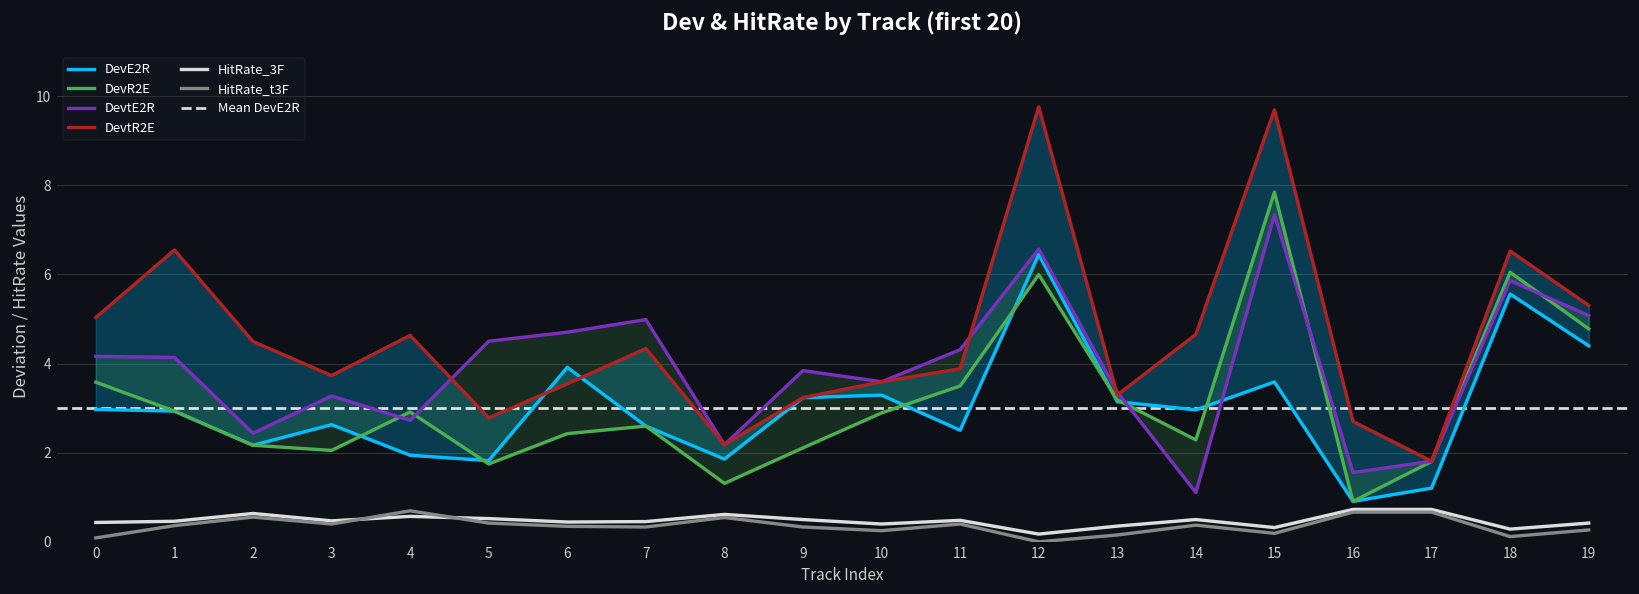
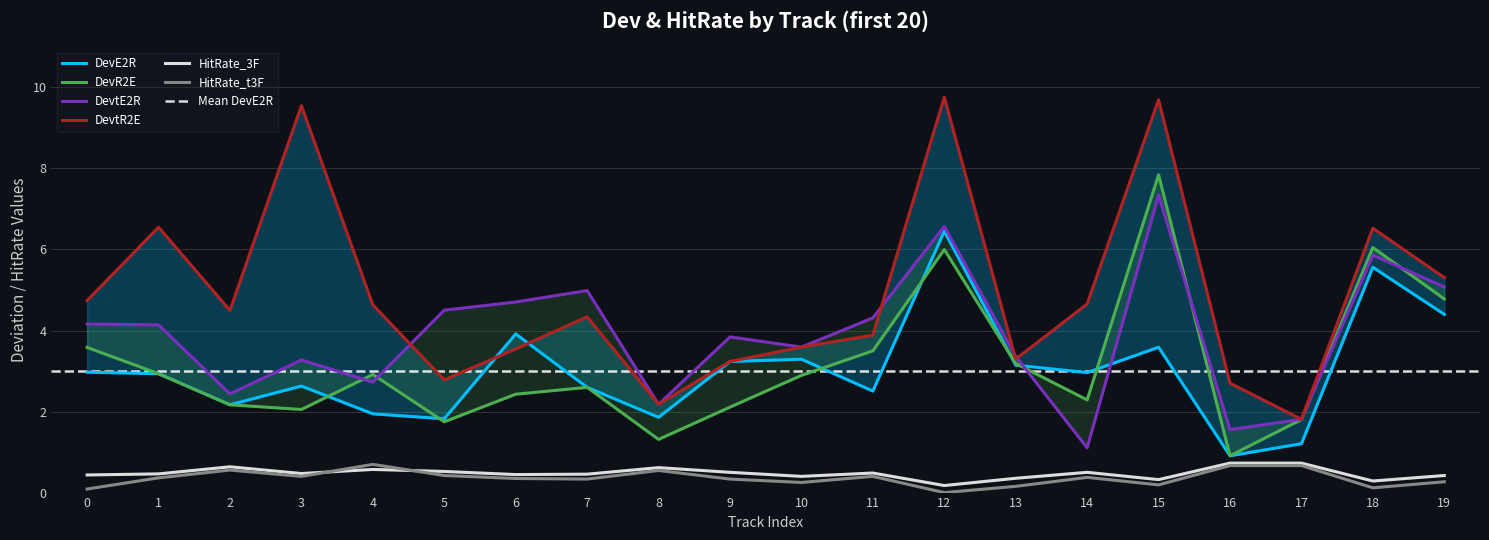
DevtR2E, 0: 5.0 -> 4.7
DevtR2E, 3: 3.7 -> 9.5
